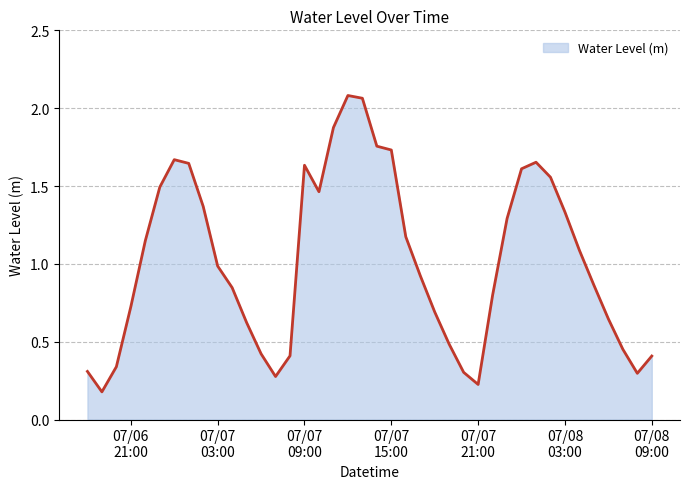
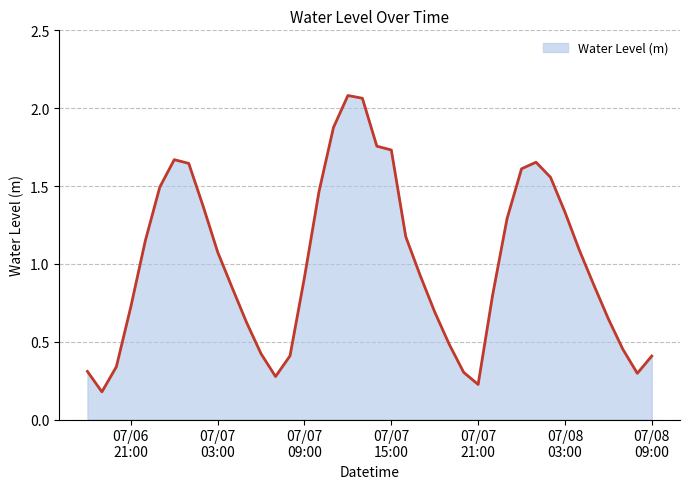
07/07 03:00: 0.99 -> 1.08
07/07 09:00: 1.63 -> 0.91
